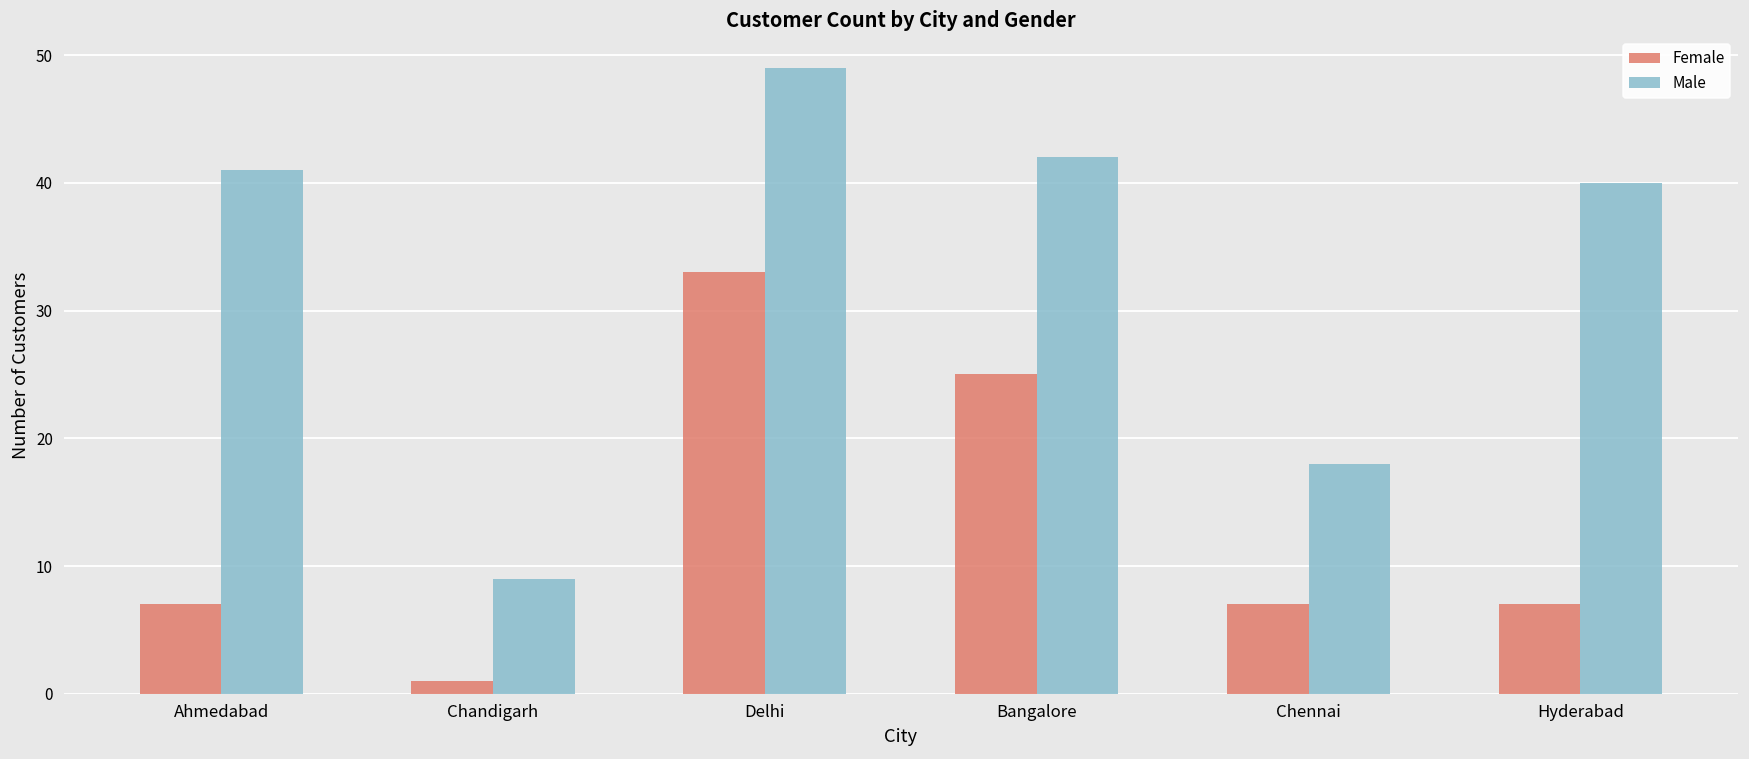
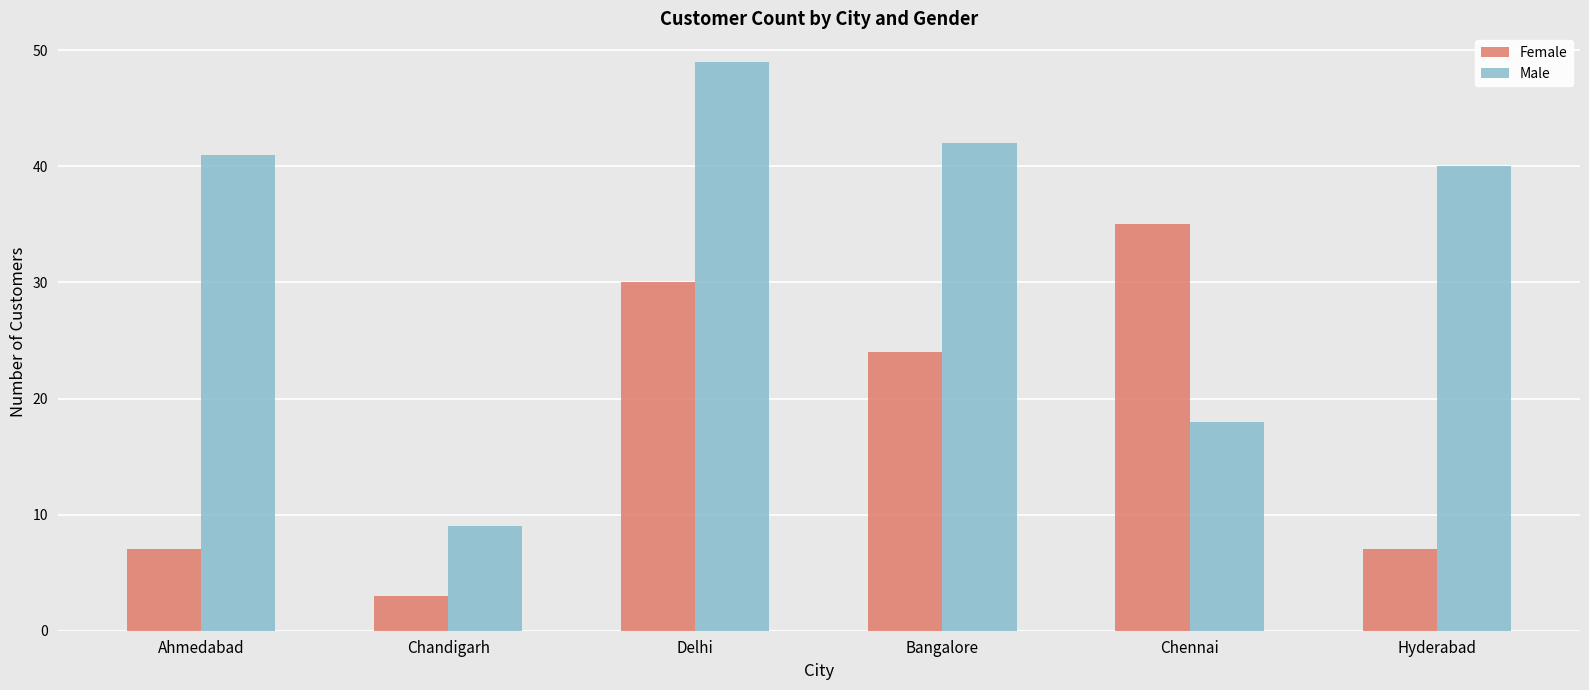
Female, Chandigarh: 1 -> 3
Female, Delhi: 33 -> 30
Female, Bangalore: 25 -> 24
Female, Chennai: 7 -> 35
